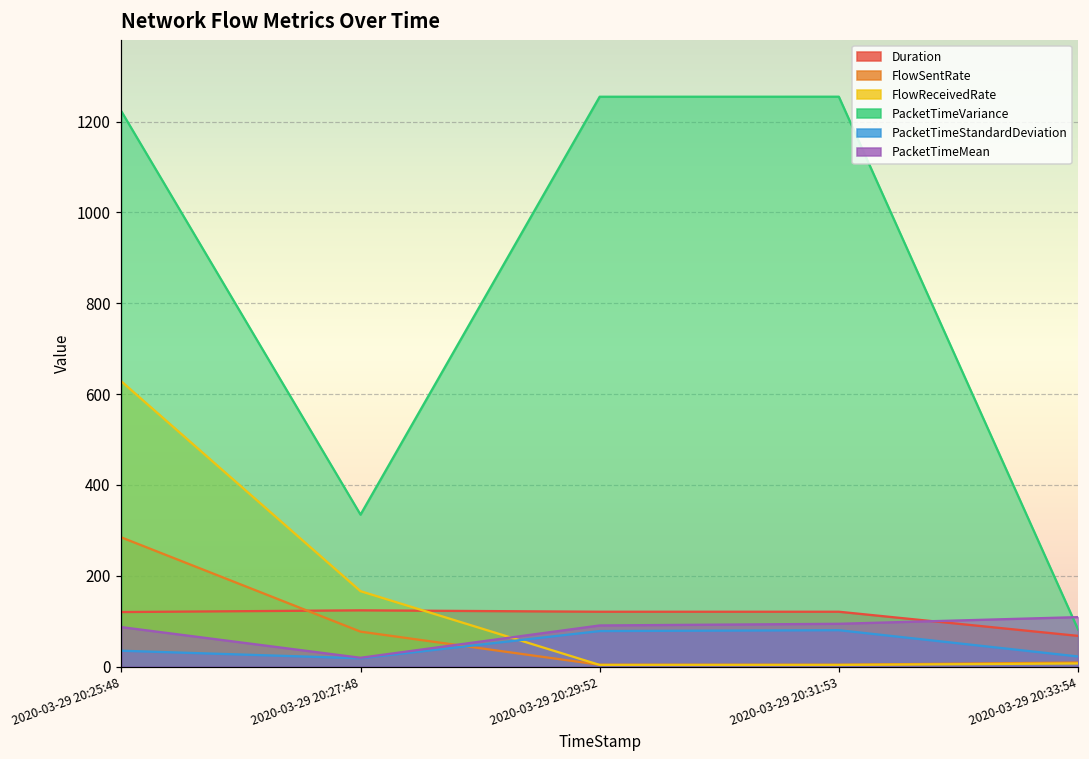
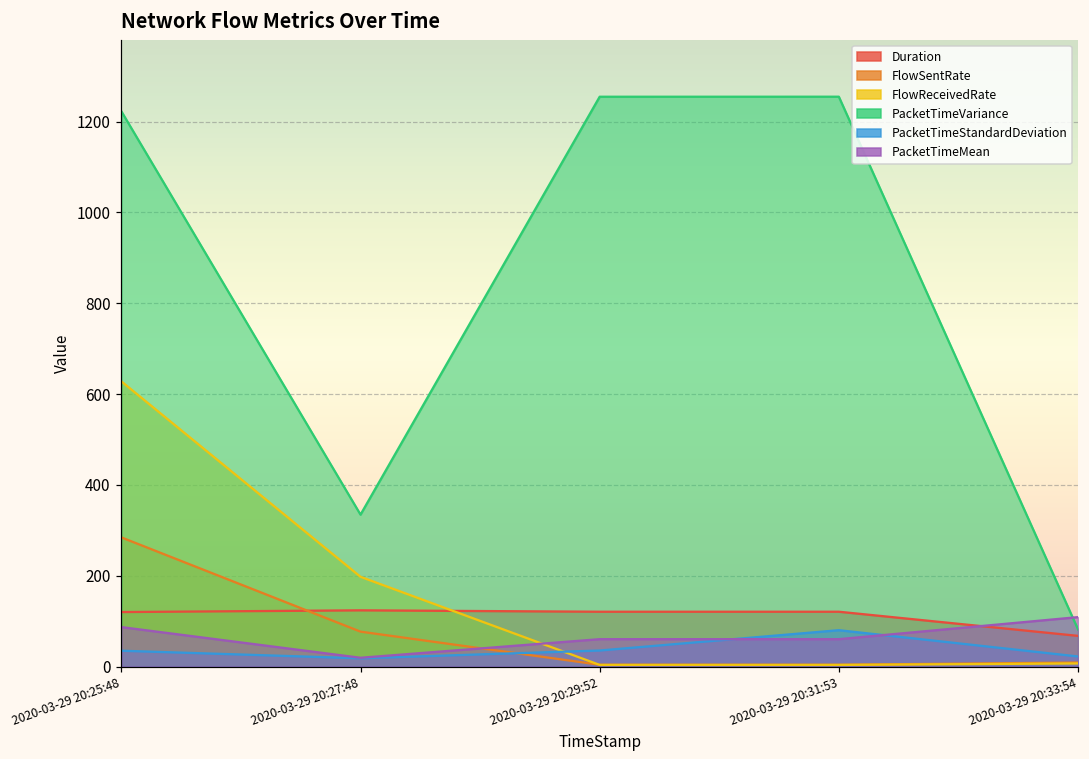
FlowReceivedRate, 2020-03-29 20:27:48: 170 -> 200
PacketTimeStandardDeviation, 2020-03-29 20:29:52: 80 -> 40
PacketTimeMean, 2020-03-29 20:29:52: 90 -> 60
PacketTimeMean, 2020-03-29 20:31:53: 90 -> 60
